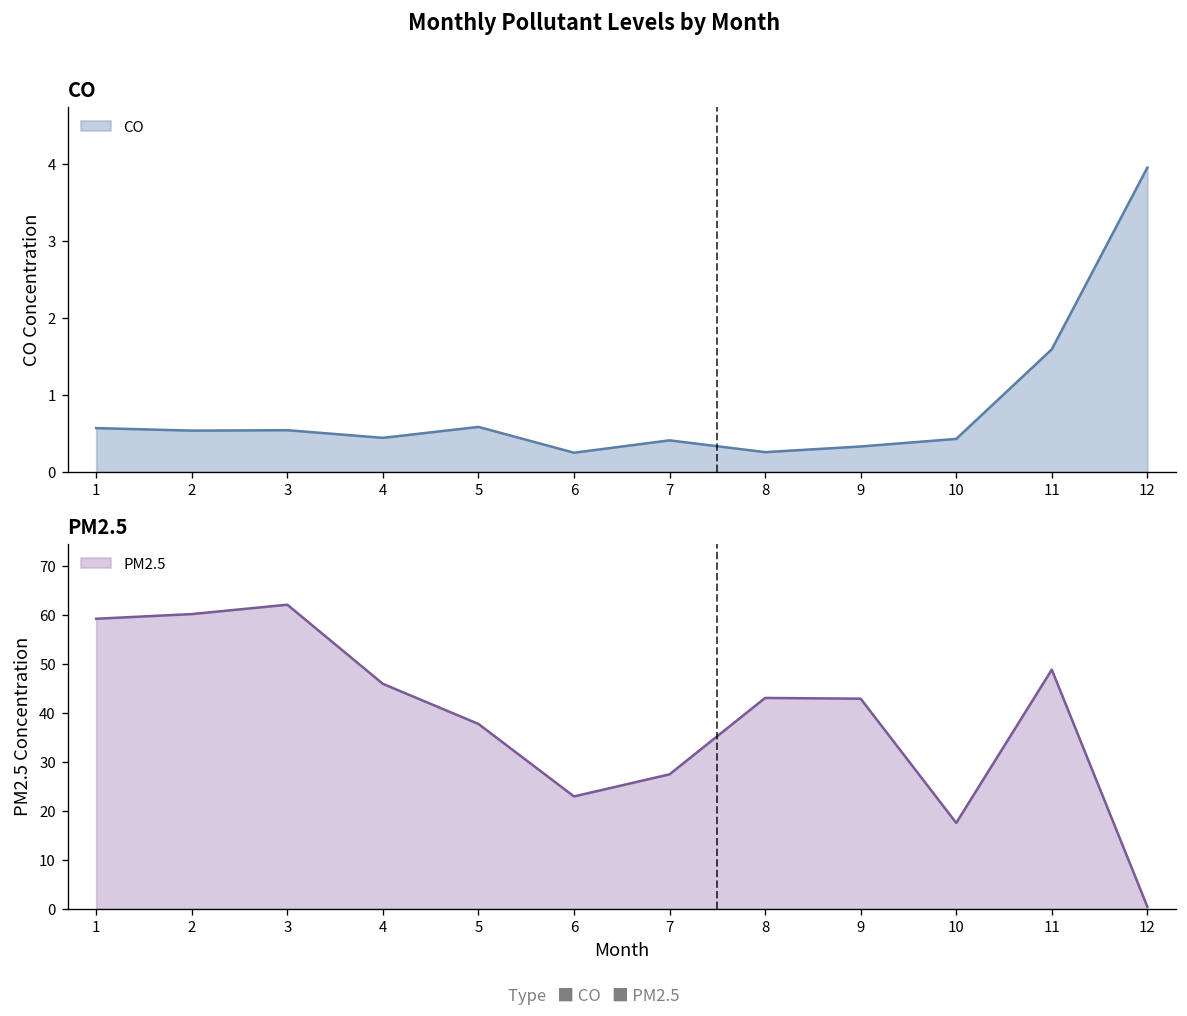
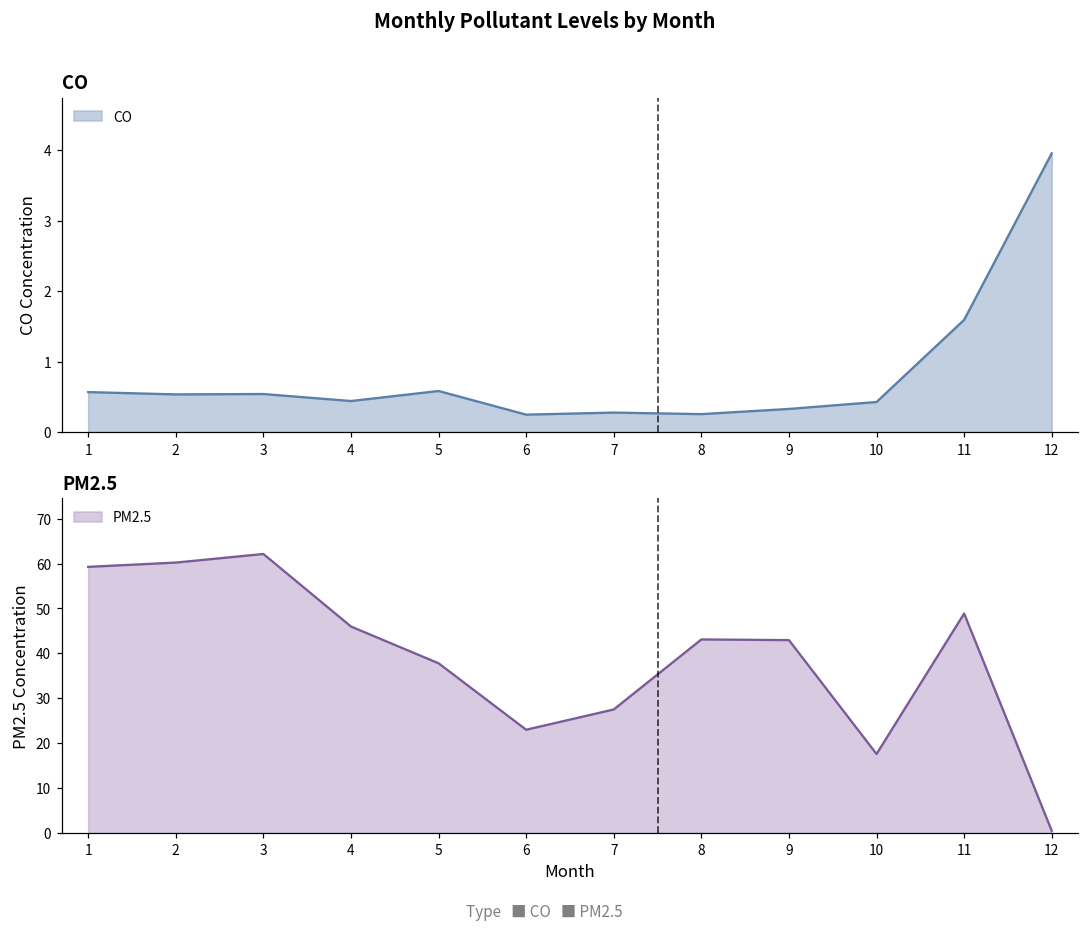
CO, 7: 0.4 -> 0.3
